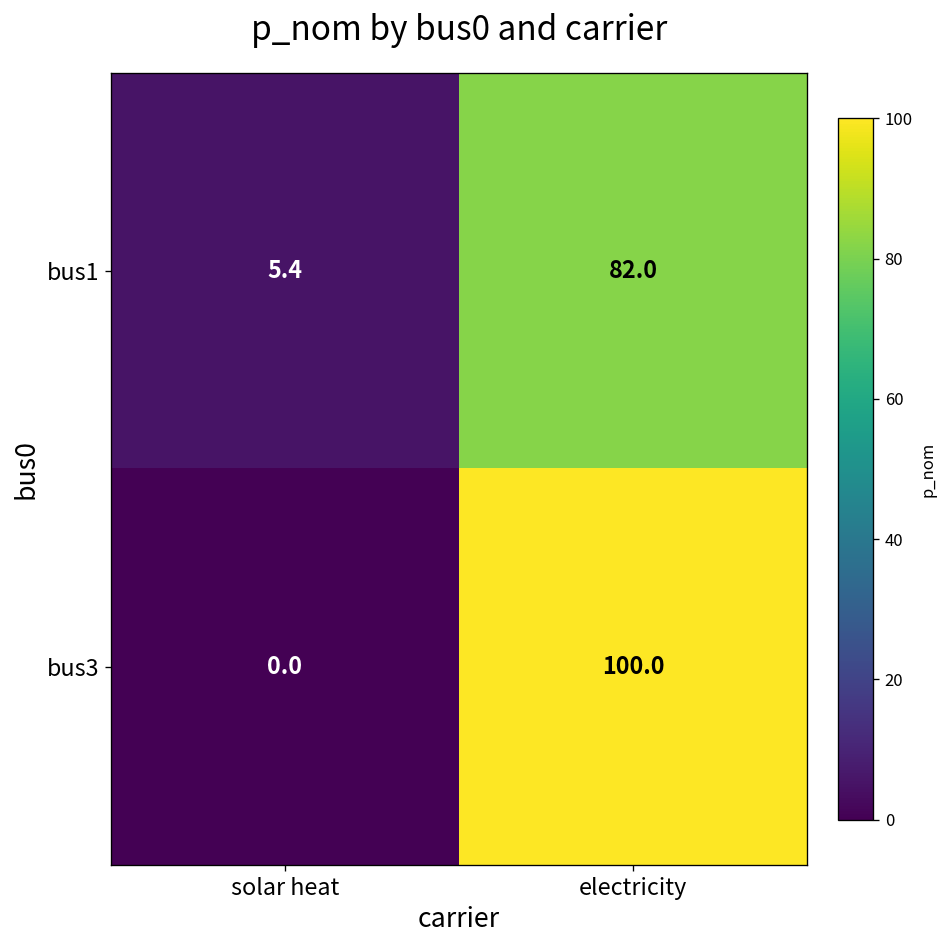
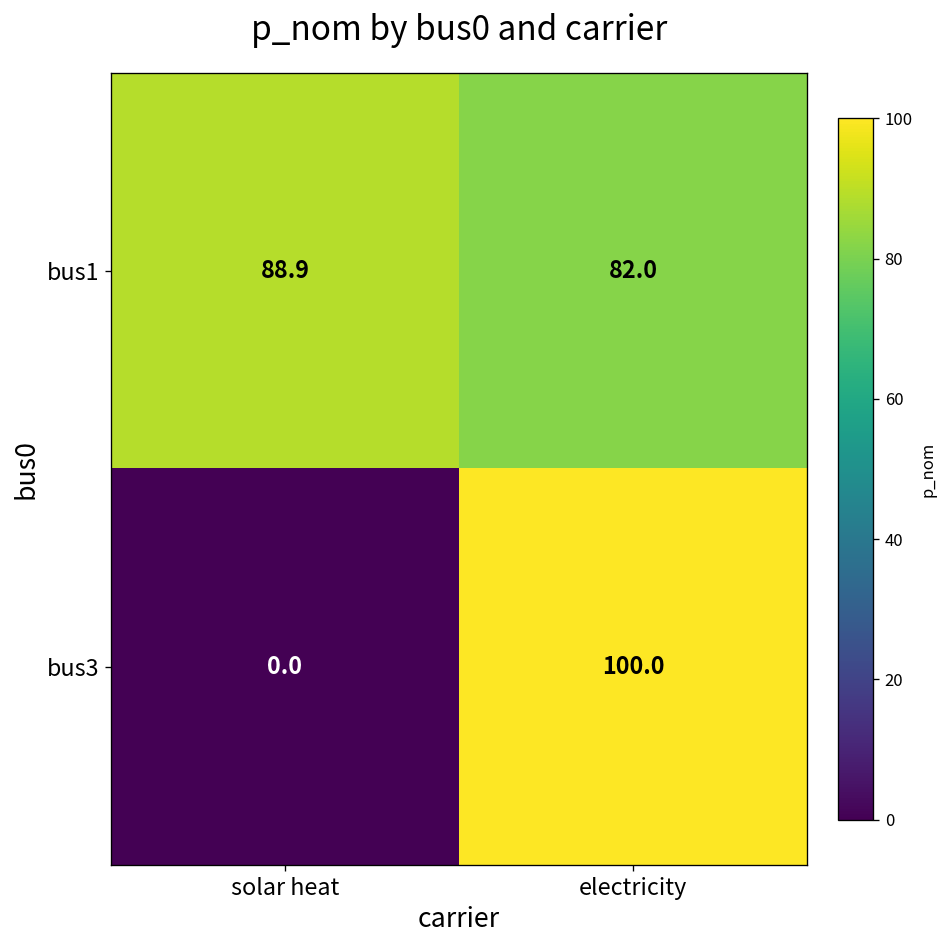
bus1, solar heat: 5.4 -> 88.9
